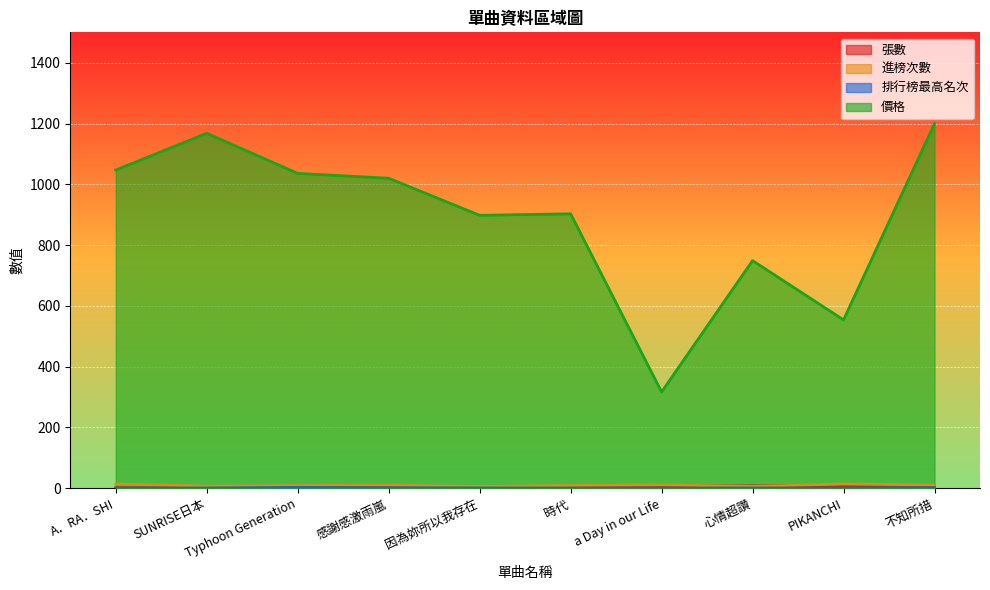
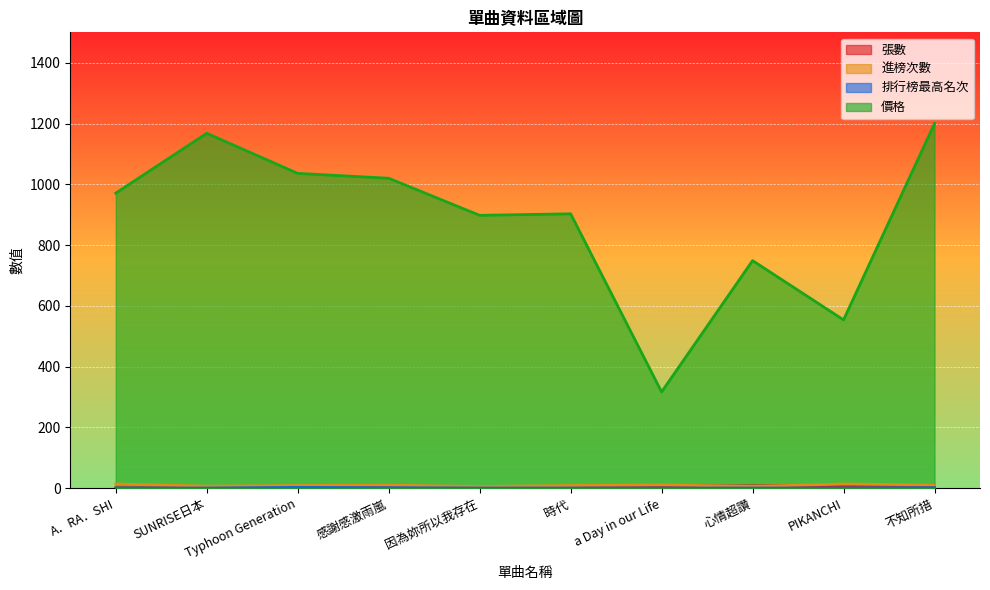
價格, A．RA．SHI: 1050 -> 970
